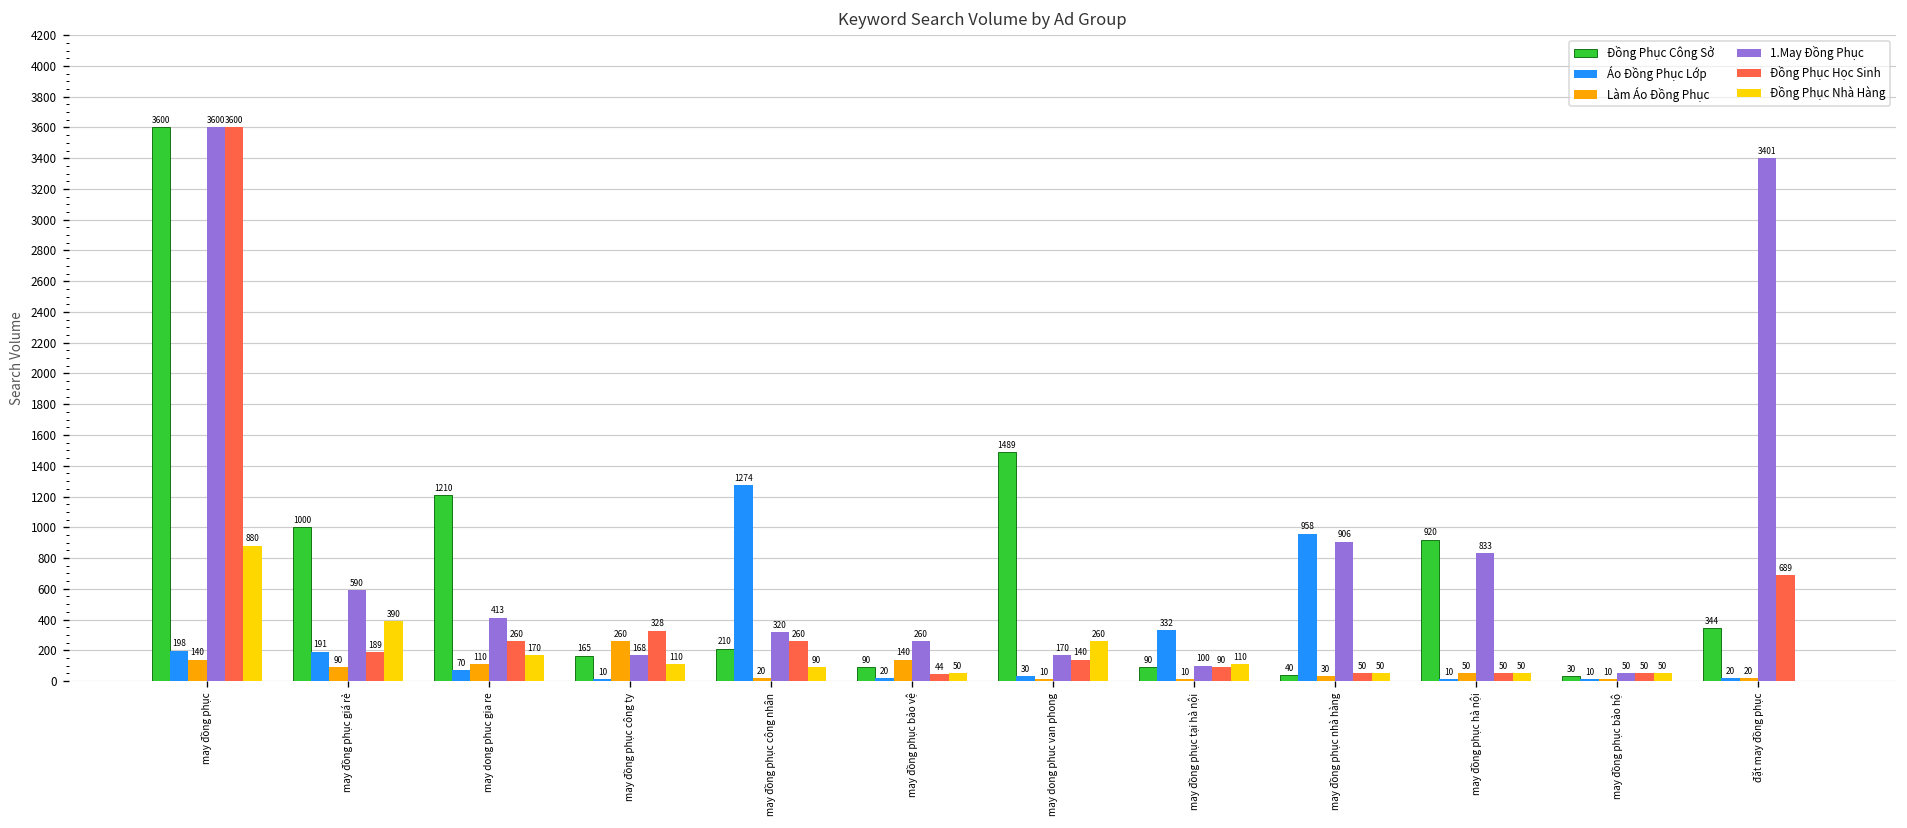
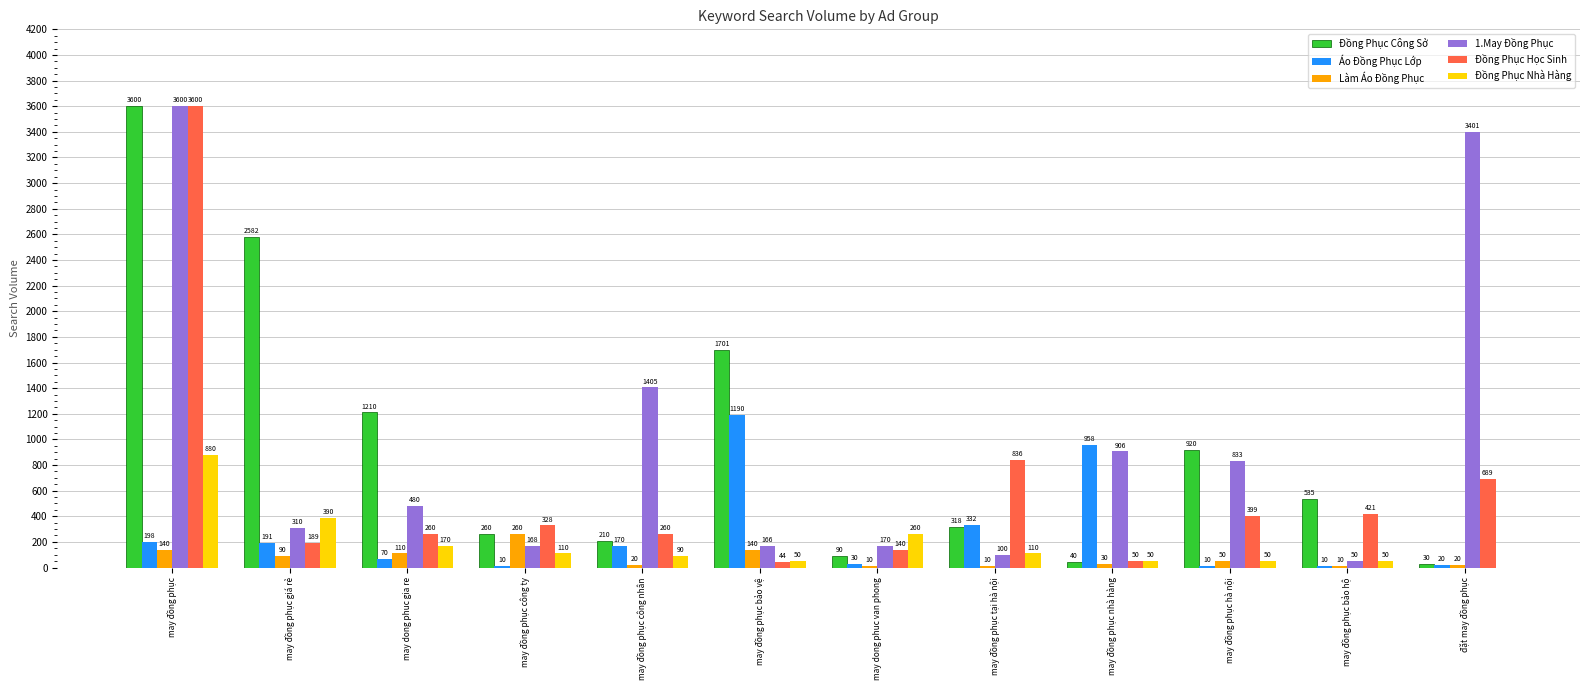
Đồng Phục Công Sở, may đồng phục giá rẻ: 1000 -> 2582
1.May Đồng Phục, may đồng phục giá rẻ: 590 -> 310
1.May Đồng Phục, may dong phuc gia re: 413 -> 480
Đồng Phục Công Sở, may đồng phục công ty: 165 -> 260
Áo Đồng Phục Lớp, may đồng phục công nhân: 1274 -> 170
1.May Đồng Phục, may đồng phục công nhân: 320 -> 1405
Đồng Phục Công Sở, may đồng phục bảo vệ: 90 -> 1701
Áo Đồng Phục Lớp, may đồng phục bảo vệ: 20 -> 1190
1.May Đồng Phục, may đồng phục bảo vệ: 260 -> 166
Đồng Phục Công Sở, may dong phuc van phong: 1489 -> 90
Đồng Phục Công Sở, may đồng phục tại hà nội: 90 -> 318
Đồng Phục Học Sinh, may đồng phục tại hà nội: 90 -> 836
Đồng Phục Học Sinh, may đồng phục hà nội: 50 -> 399
Đồng Phục Công Sở, may đồng phục bảo hộ: 30 -> 535
Đồng Phục Học Sinh, may đồng phục bảo hộ: 50 -> 421
Đồng Phục Công Sở, đặt may đồng phục: 344 -> 30
